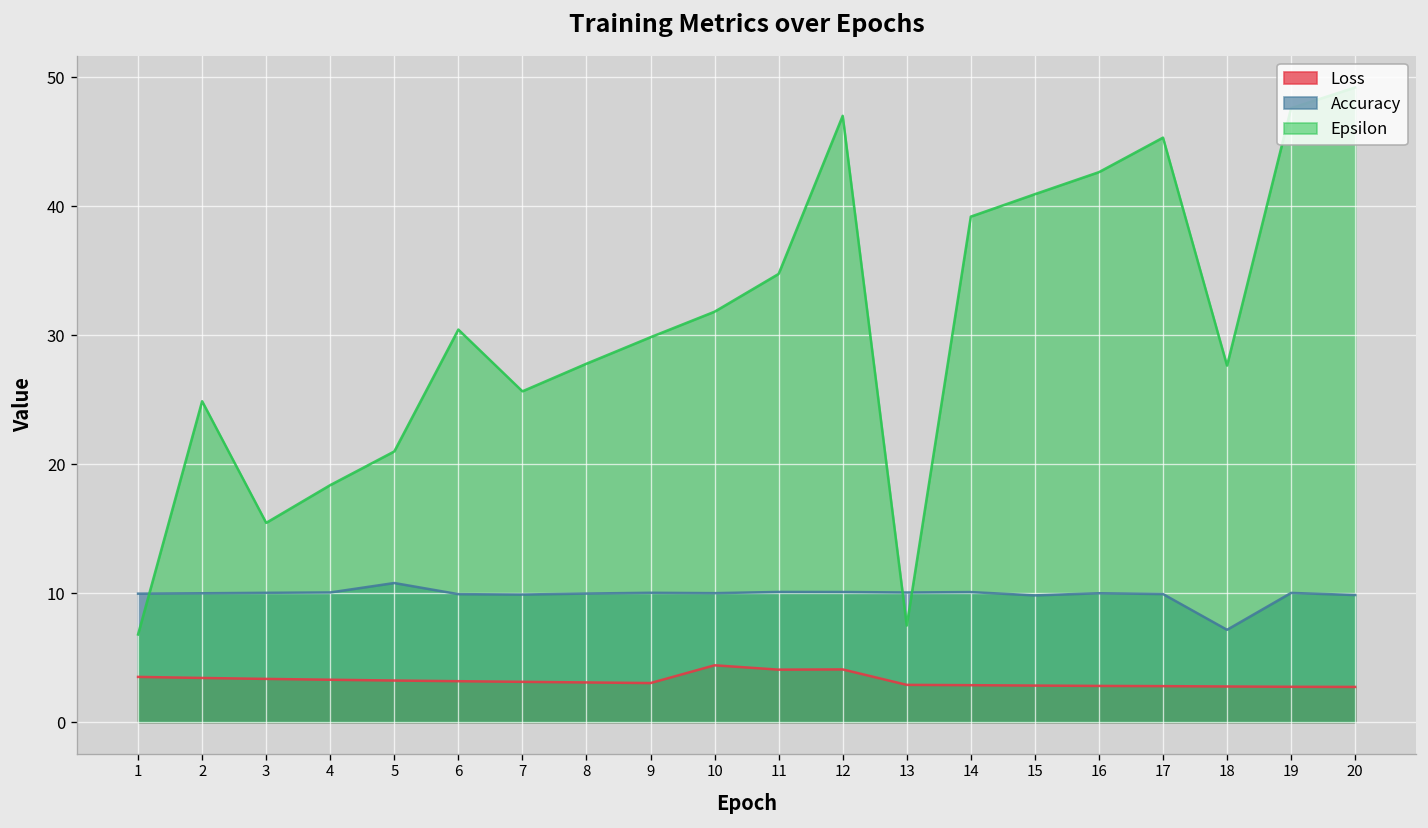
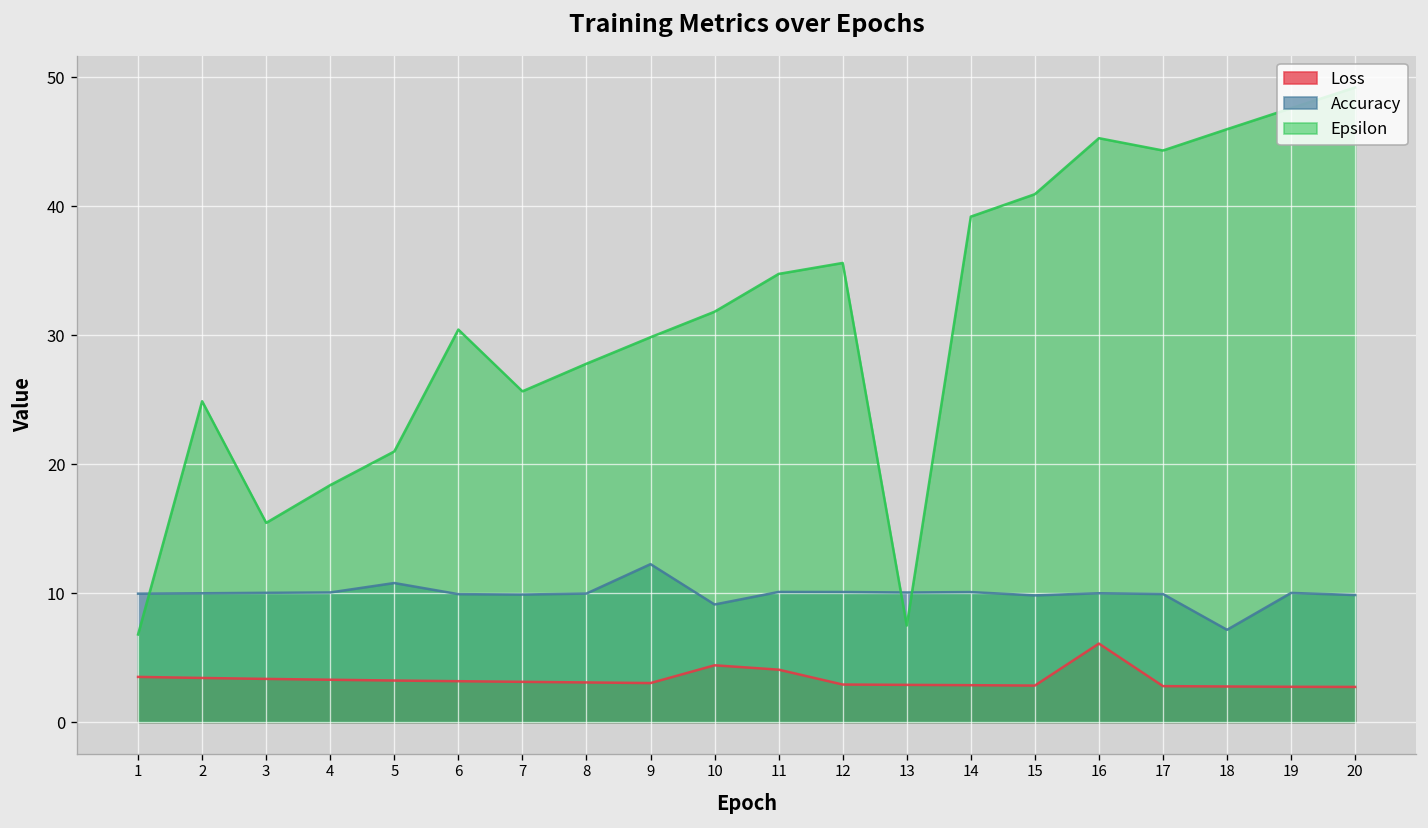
Accuracy, 9: 10.0 -> 12.2
Accuracy, 10: 10.0 -> 9.1
Loss, 12: 4.1 -> 2.9
Epsilon, 12: 47.0 -> 35.6
Loss, 16: 2.8 -> 6.1
Epsilon, 16: 42.6 -> 45.3
Epsilon, 17: 45.3 -> 44.3
Epsilon, 18: 27.6 -> 46.0
